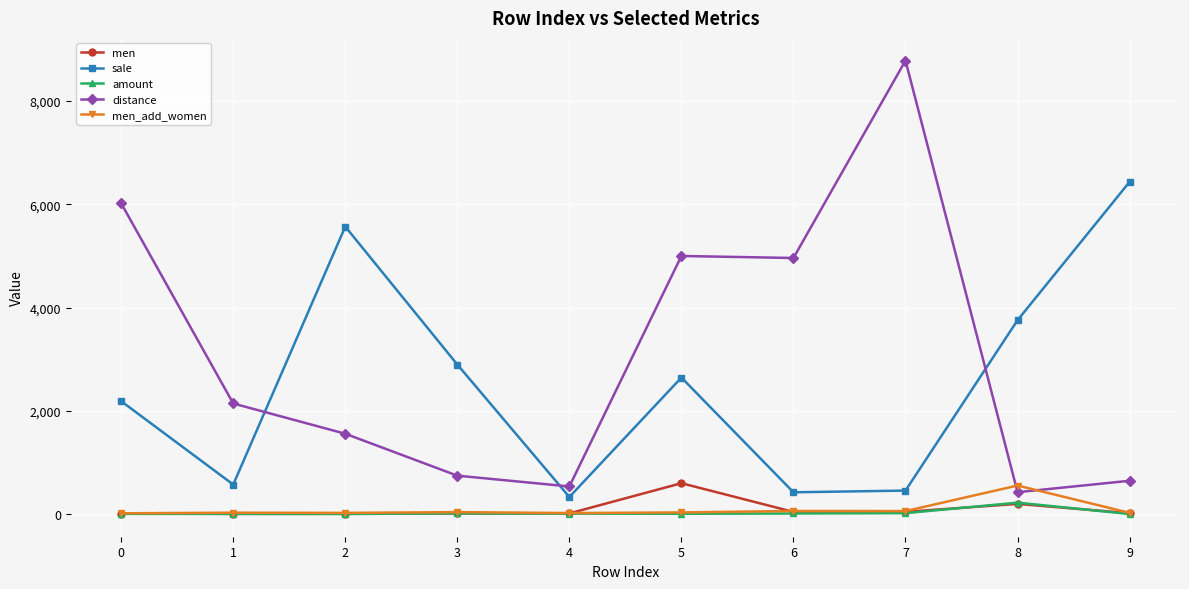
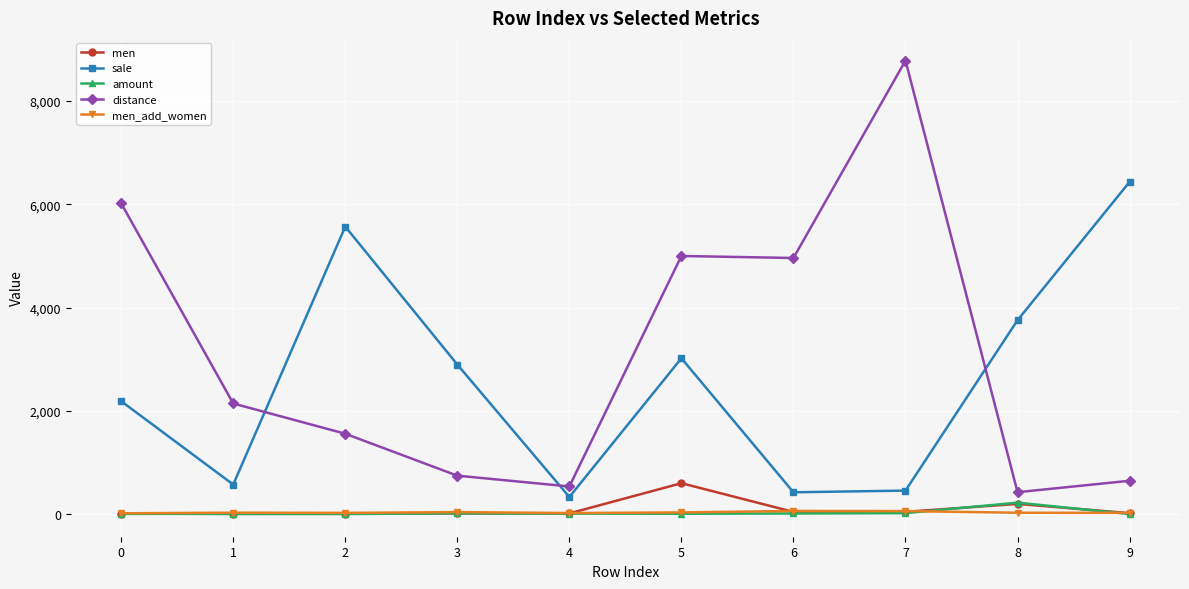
sale, 5: 2,600 -> 3,000
men_add_women, 8: 600 -> 0
